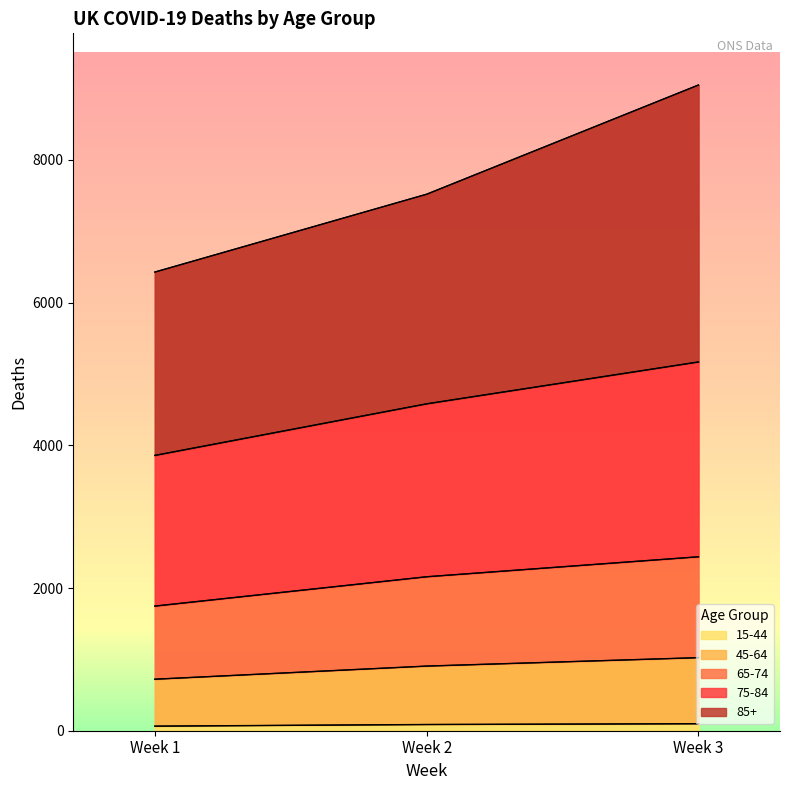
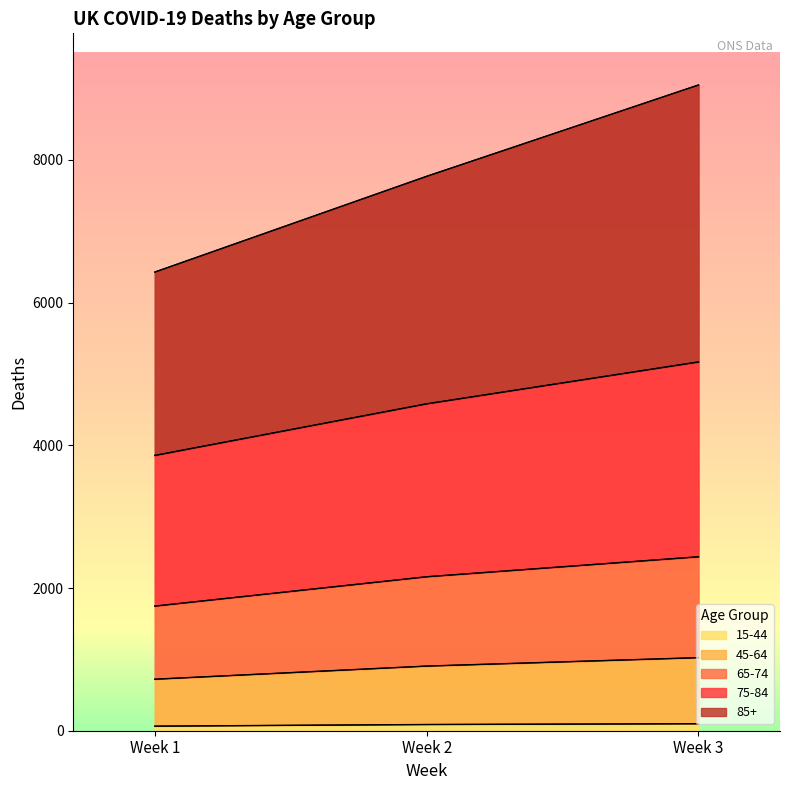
85+, Week 2: 2900 -> 3200
